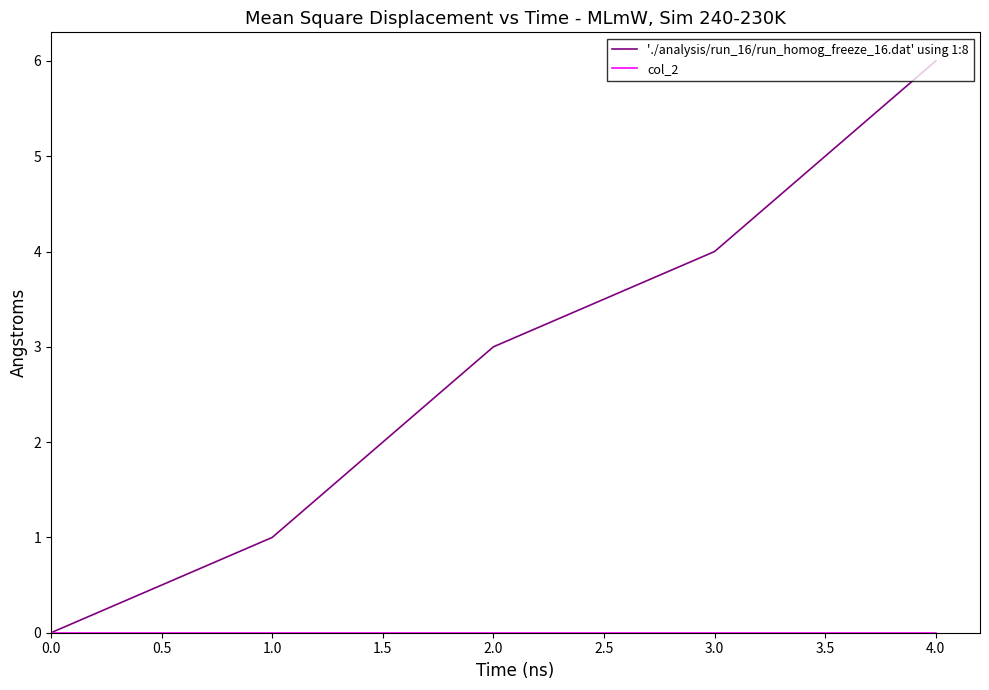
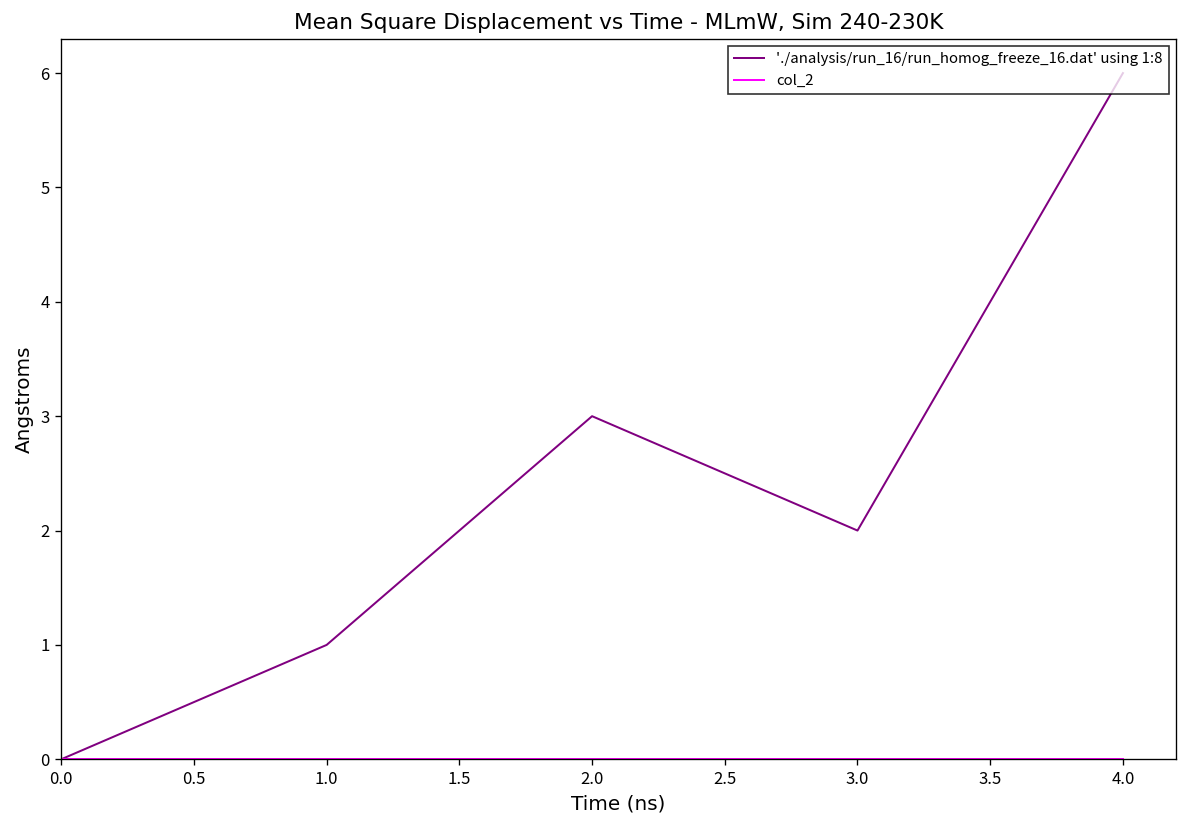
'./analysis/run_16/run_homog_freeze_16.dat' using 1:8, 3.0: 4 -> 2
